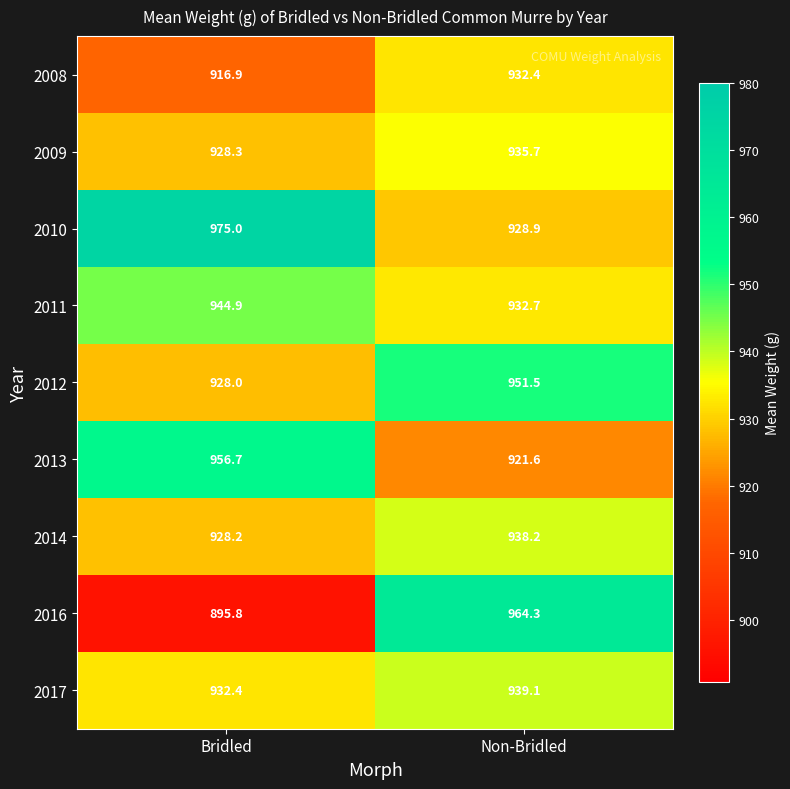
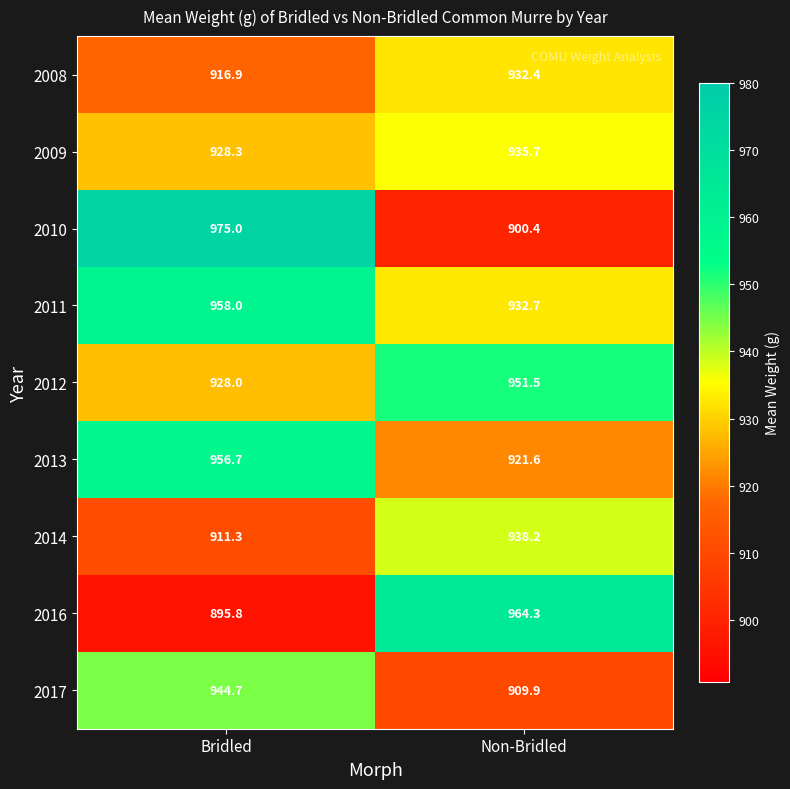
2010, Non-Bridled: 928.9 -> 900.4
2011, Bridled: 944.9 -> 958.0
2014, Bridled: 928.2 -> 911.3
2017, Bridled: 932.4 -> 944.7
2017, Non-Bridled: 939.1 -> 909.9
